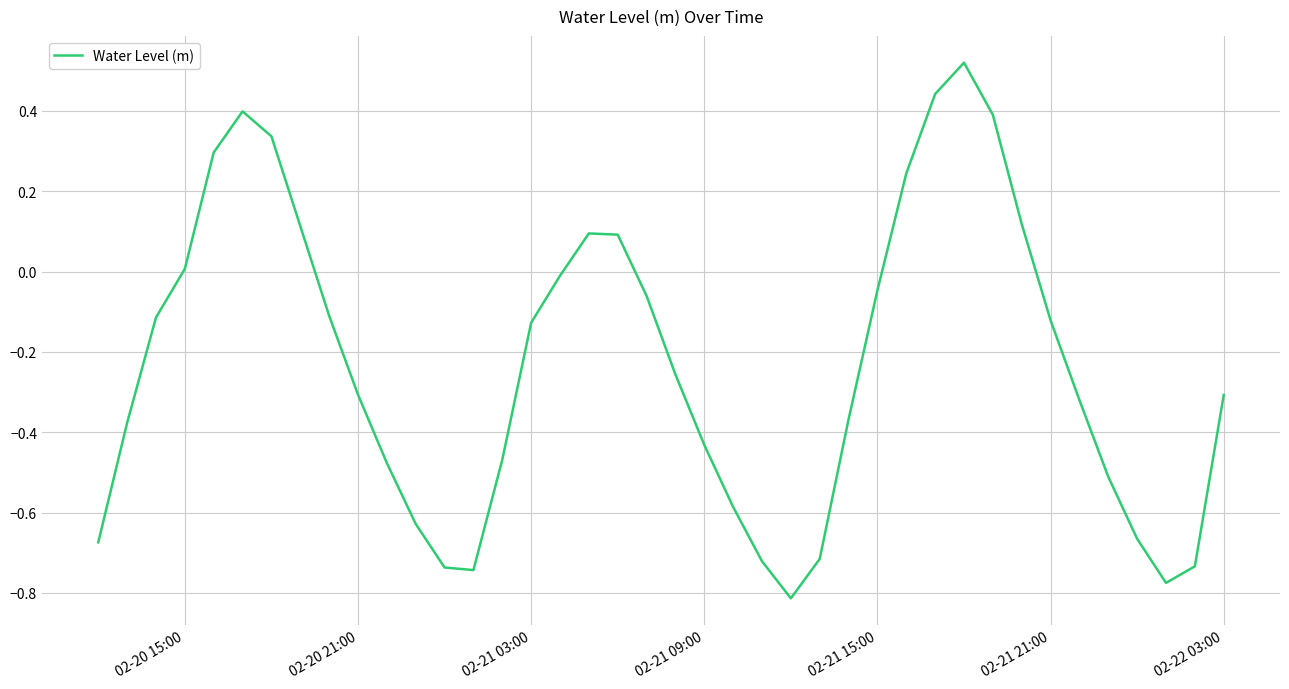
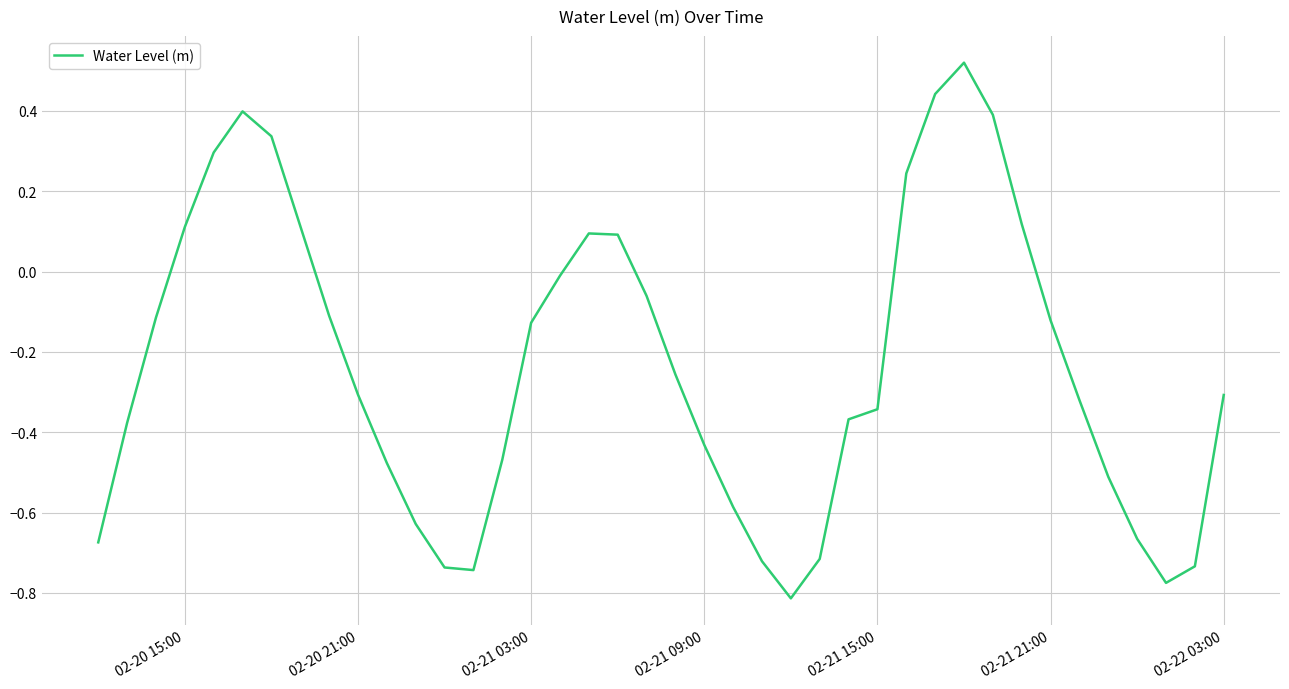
02-20 15:00: 0.01 -> 0.11
02-21 15:00: -0.05 -> -0.34
